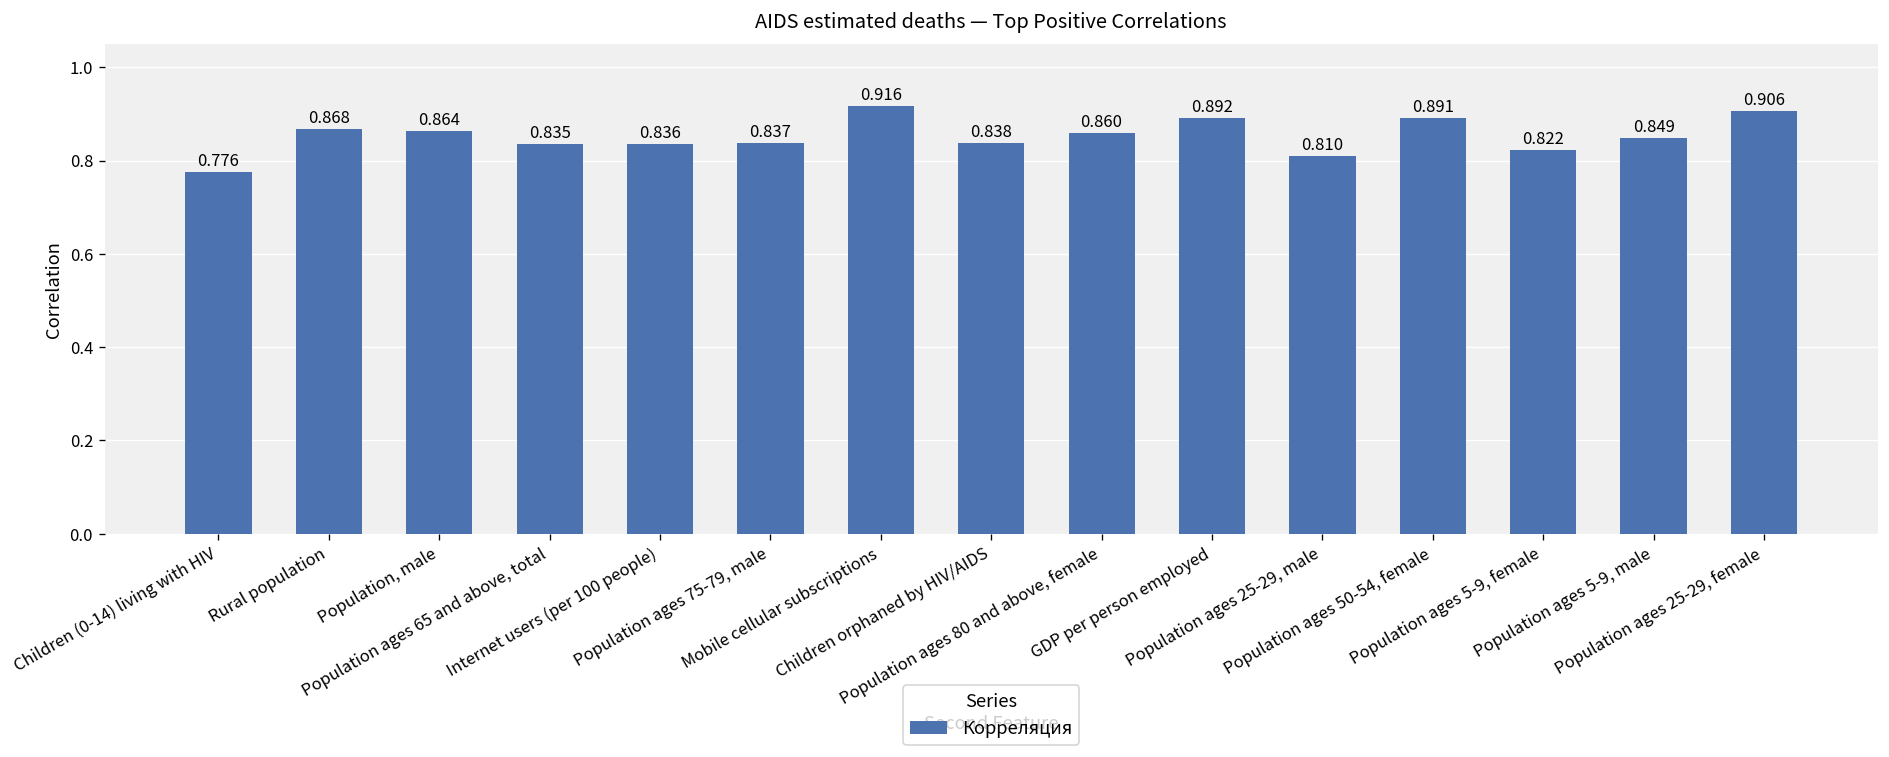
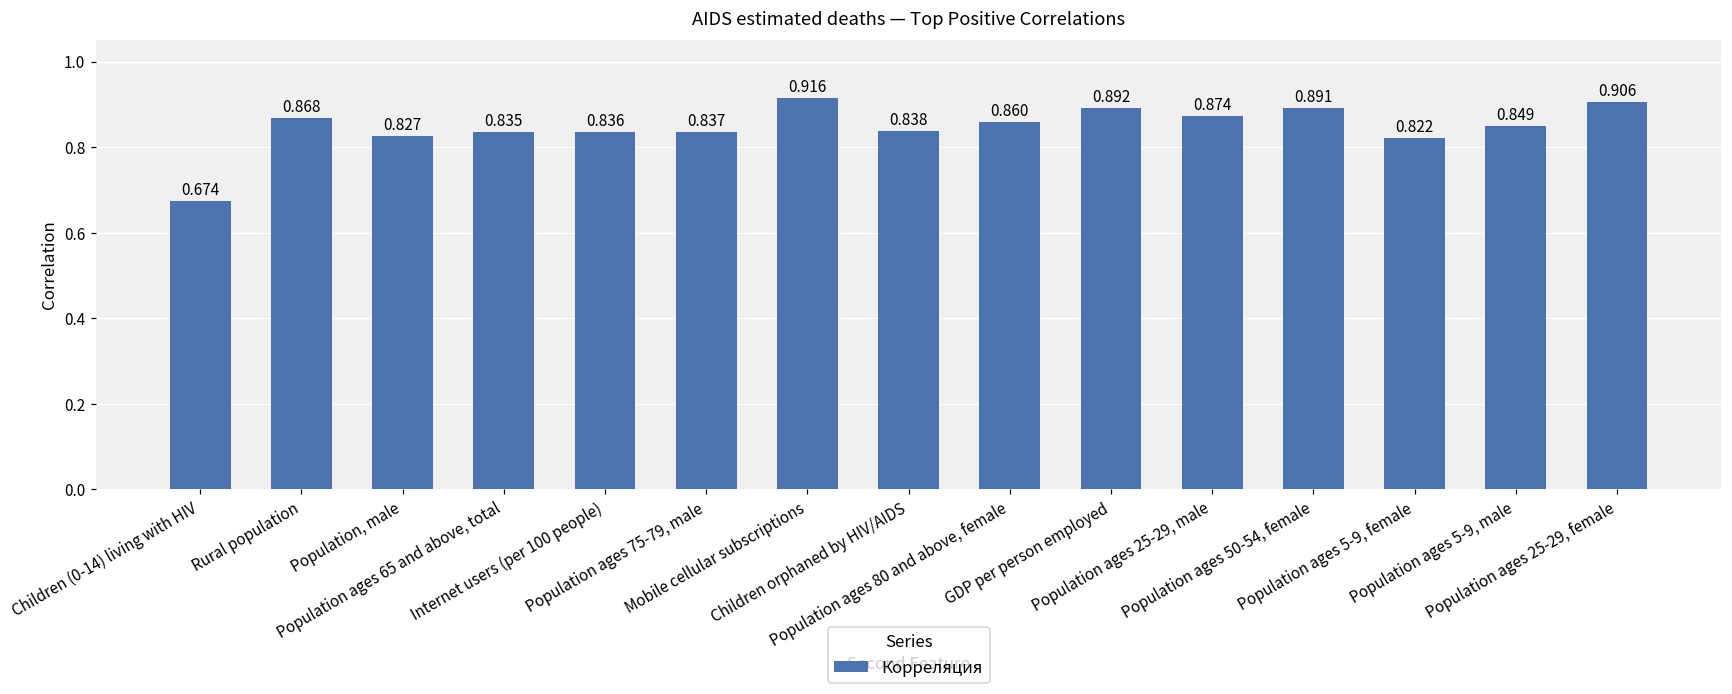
Children (0-14) living with HIV: 0.776 -> 0.674
Population, male: 0.864 -> 0.827
Population ages 25-29, male: 0.810 -> 0.874
